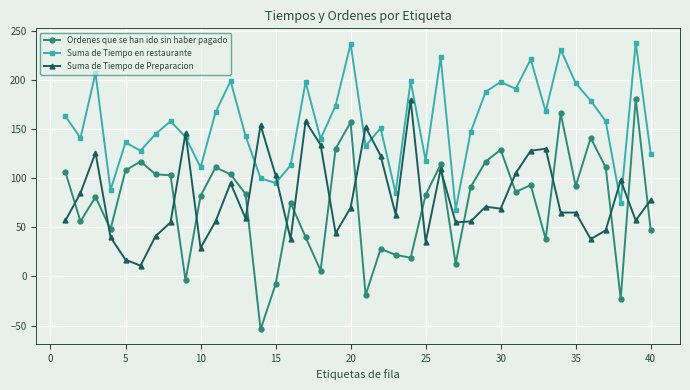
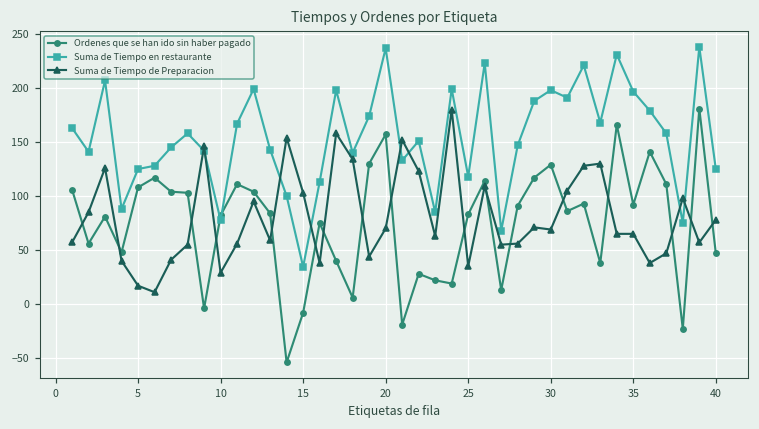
Suma de Tiempo en restaurante, 5: 140 -> 130
Suma de Tiempo en restaurante, 10: 110 -> 80
Suma de Tiempo en restaurante, 15: 100 -> 30
